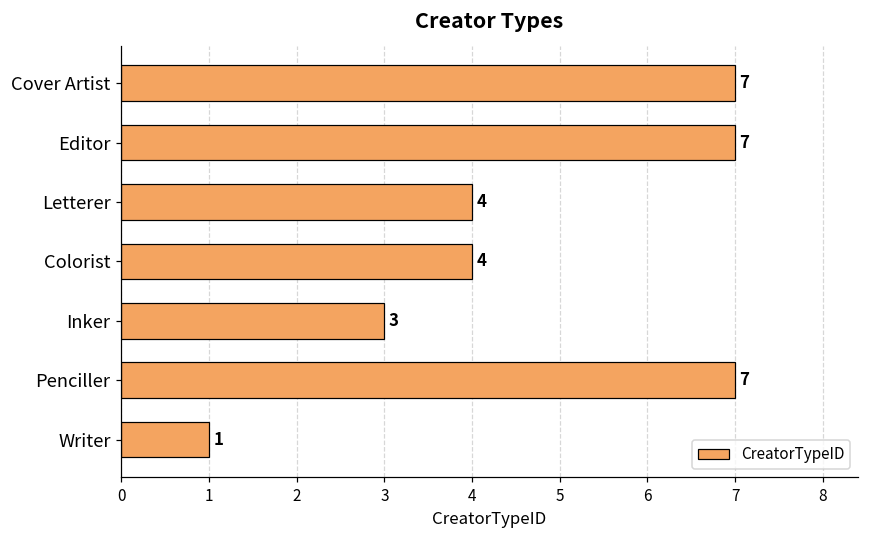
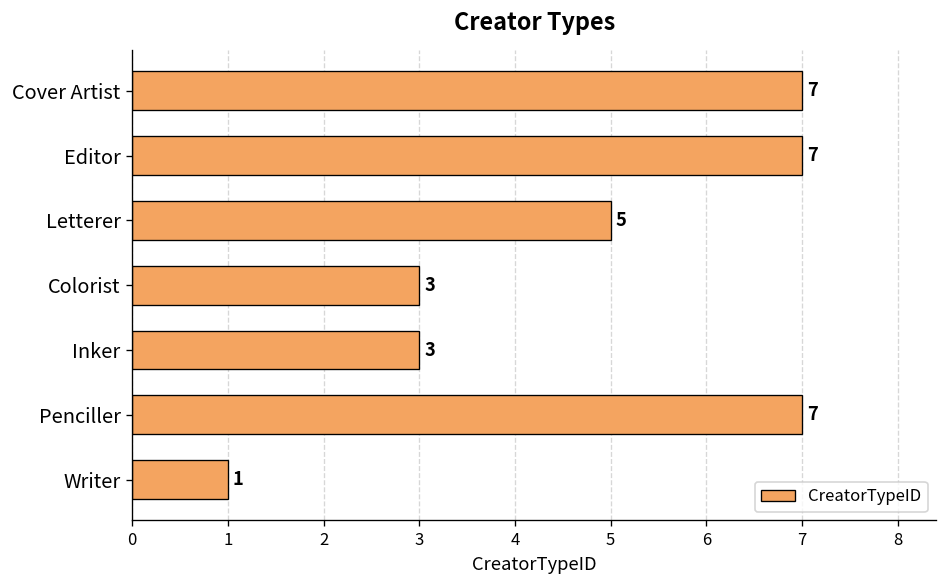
Letterer: 4 -> 5
Colorist: 4 -> 3
